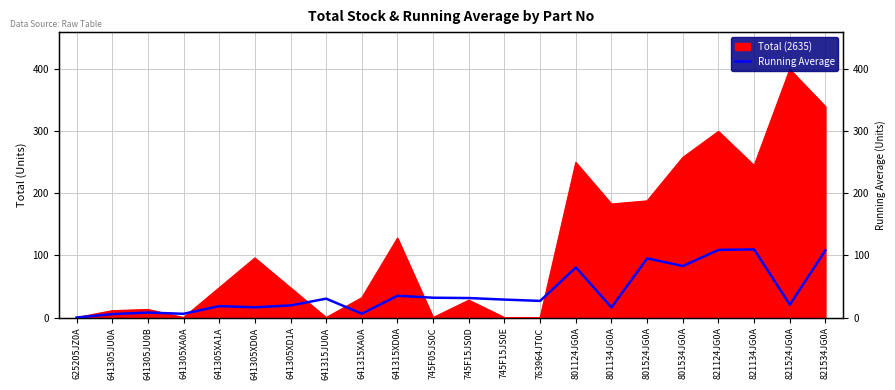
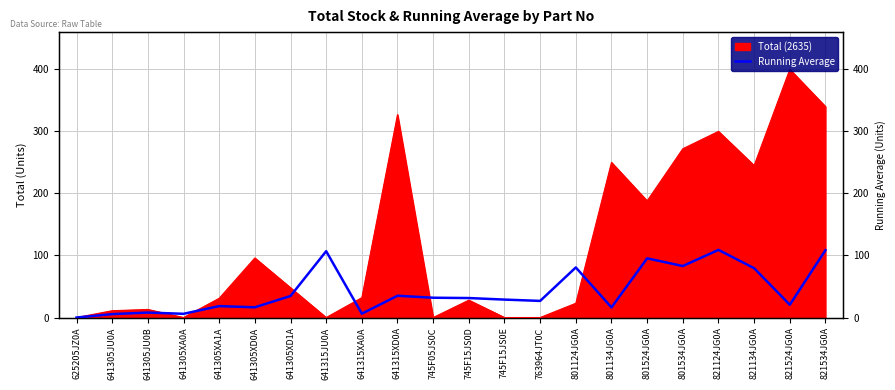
Total (2635), 641305XA1A: 50 -> 30
Running Average, 641305XD1A: 20 -> 30
Running Average, 641315JU0A: 30 -> 110
Total (2635), 641315XD0A: 130 -> 330
Total (2635), 801124JG0A: 250 -> 20
Total (2635), 801134JG0A: 180 -> 250
Total (2635), 801534JG0A: 260 -> 270
Running Average, 821134JG0A: 110 -> 80
